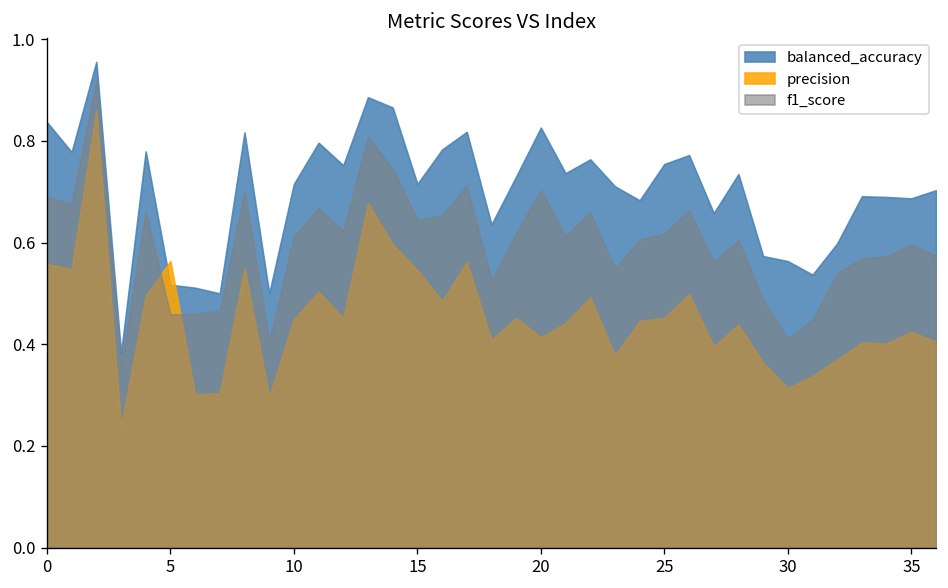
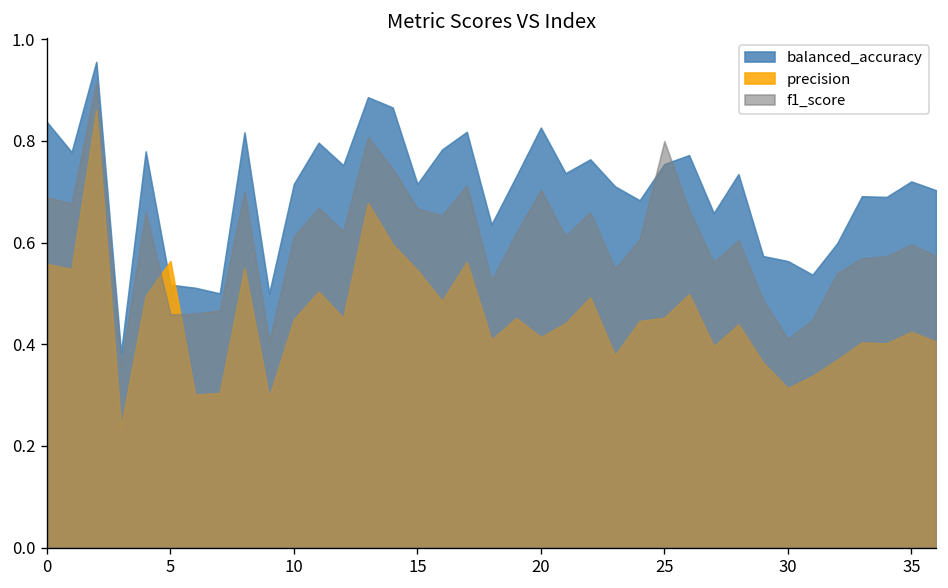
f1_score, 15: 0.64 -> 0.67
f1_score, 25: 0.62 -> 0.80
balanced_accuracy, 35: 0.69 -> 0.72
